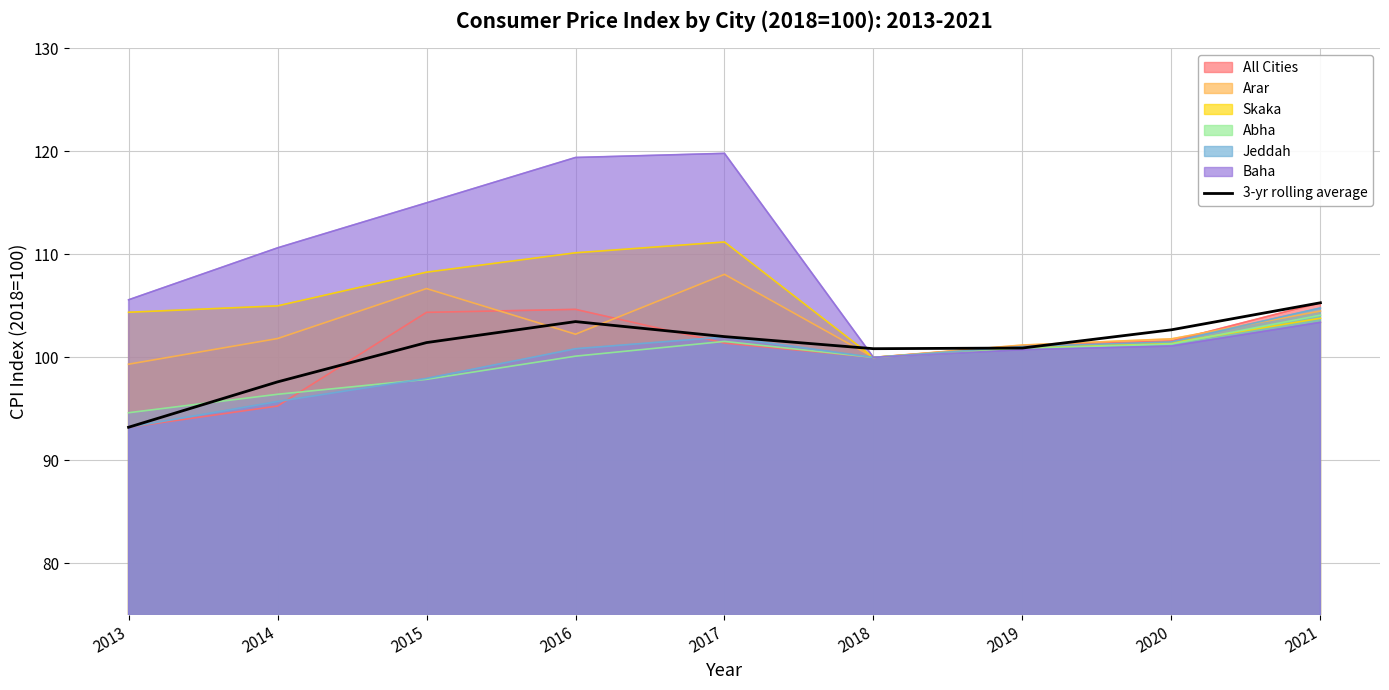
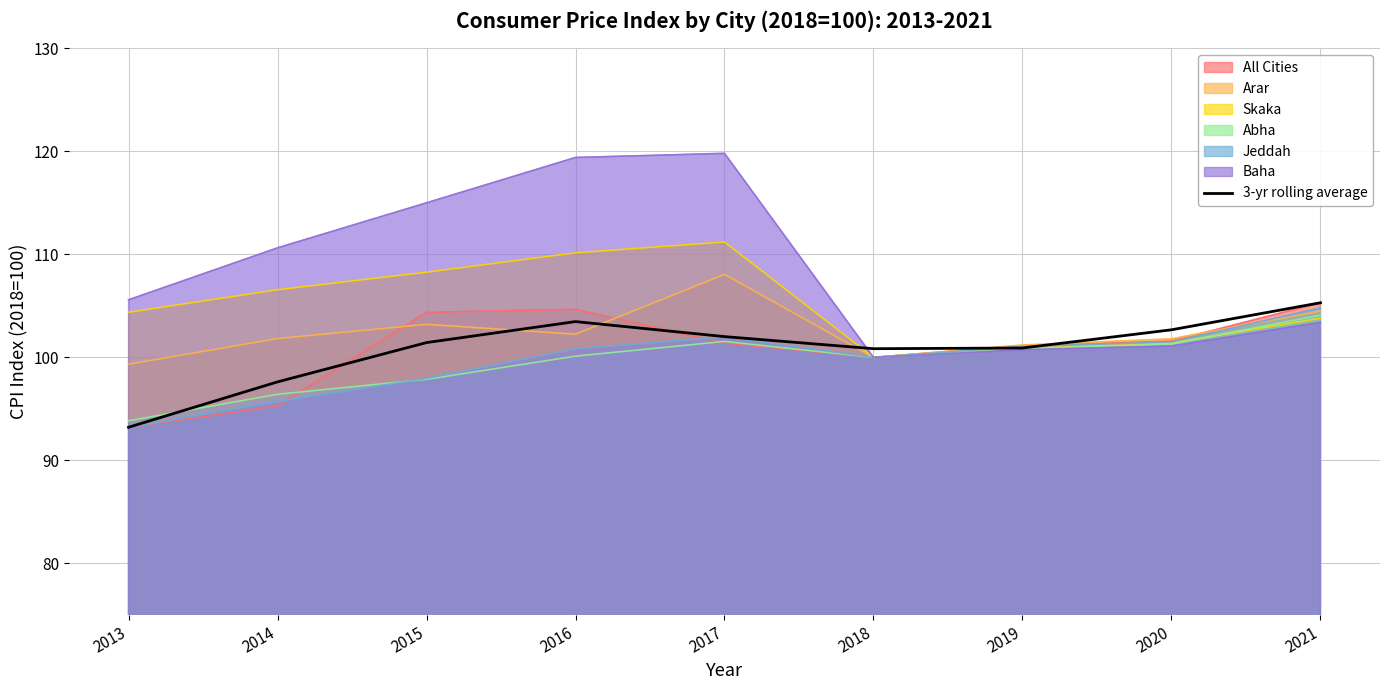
Abha, 2013: 94.6 -> 93.9
Skaka, 2014: 105.0 -> 106.6
Arar, 2015: 106.7 -> 103.2
